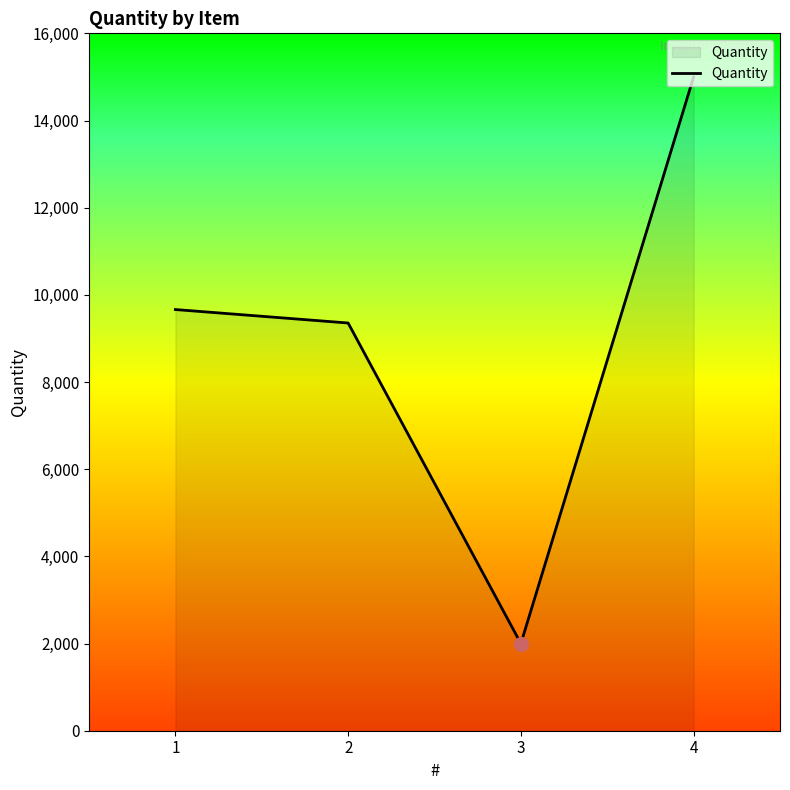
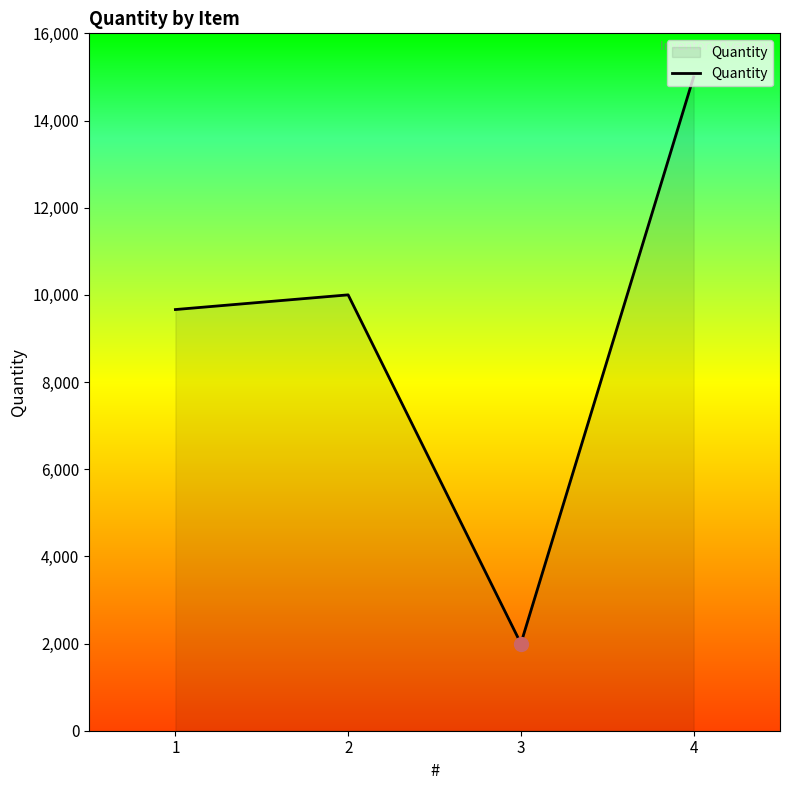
Quantity, 2: 9,400 -> 10,000
